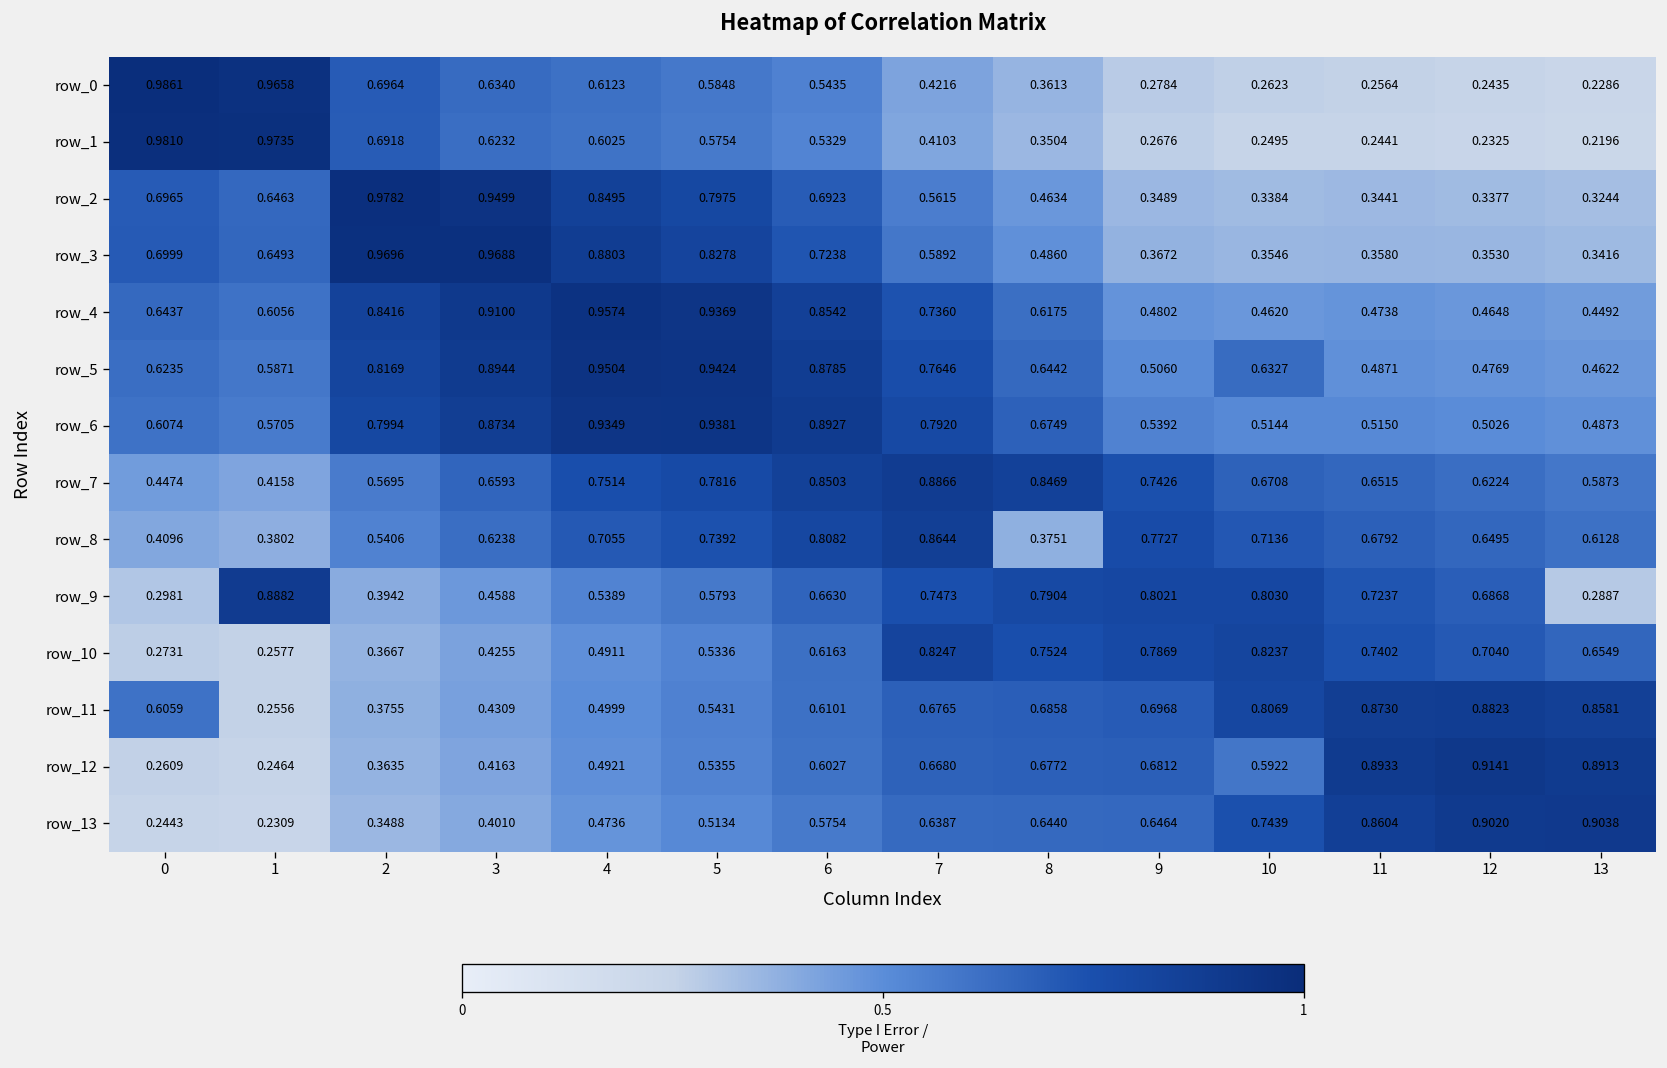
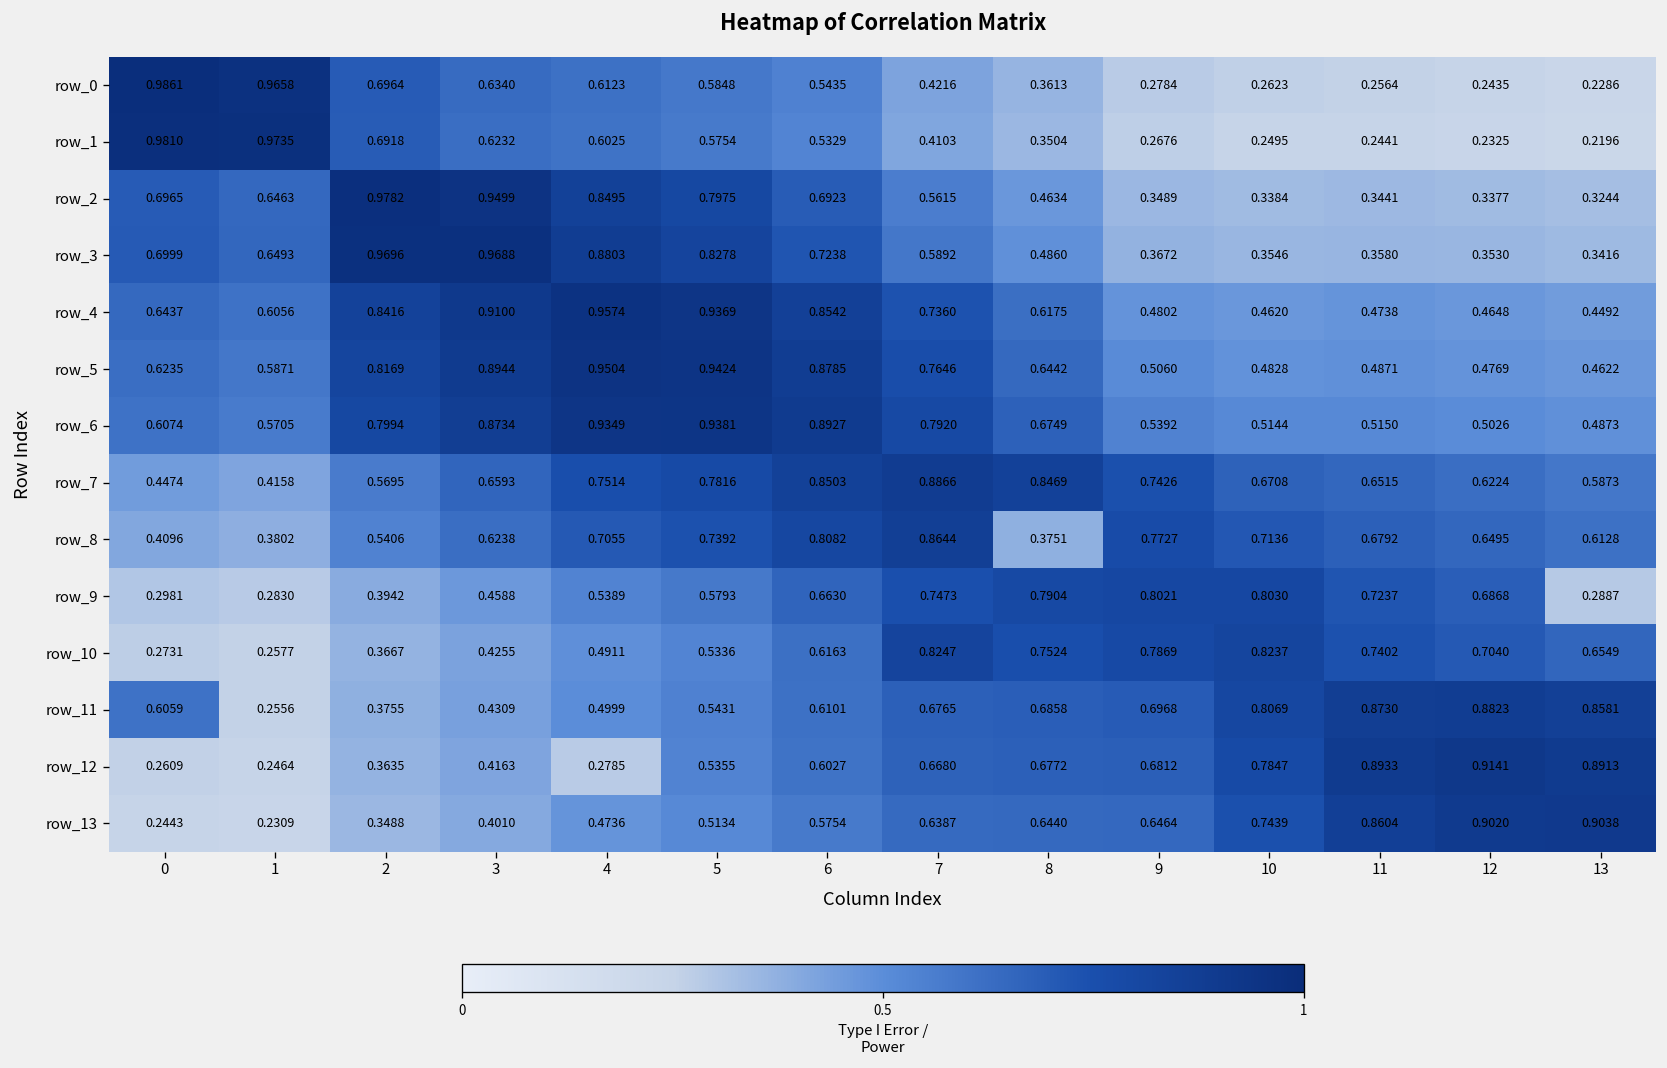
row_5, 10: 0.6327 -> 0.4828
row_9, 1: 0.8882 -> 0.2830
row_12, 4: 0.4921 -> 0.2785
row_12, 10: 0.5922 -> 0.7847
